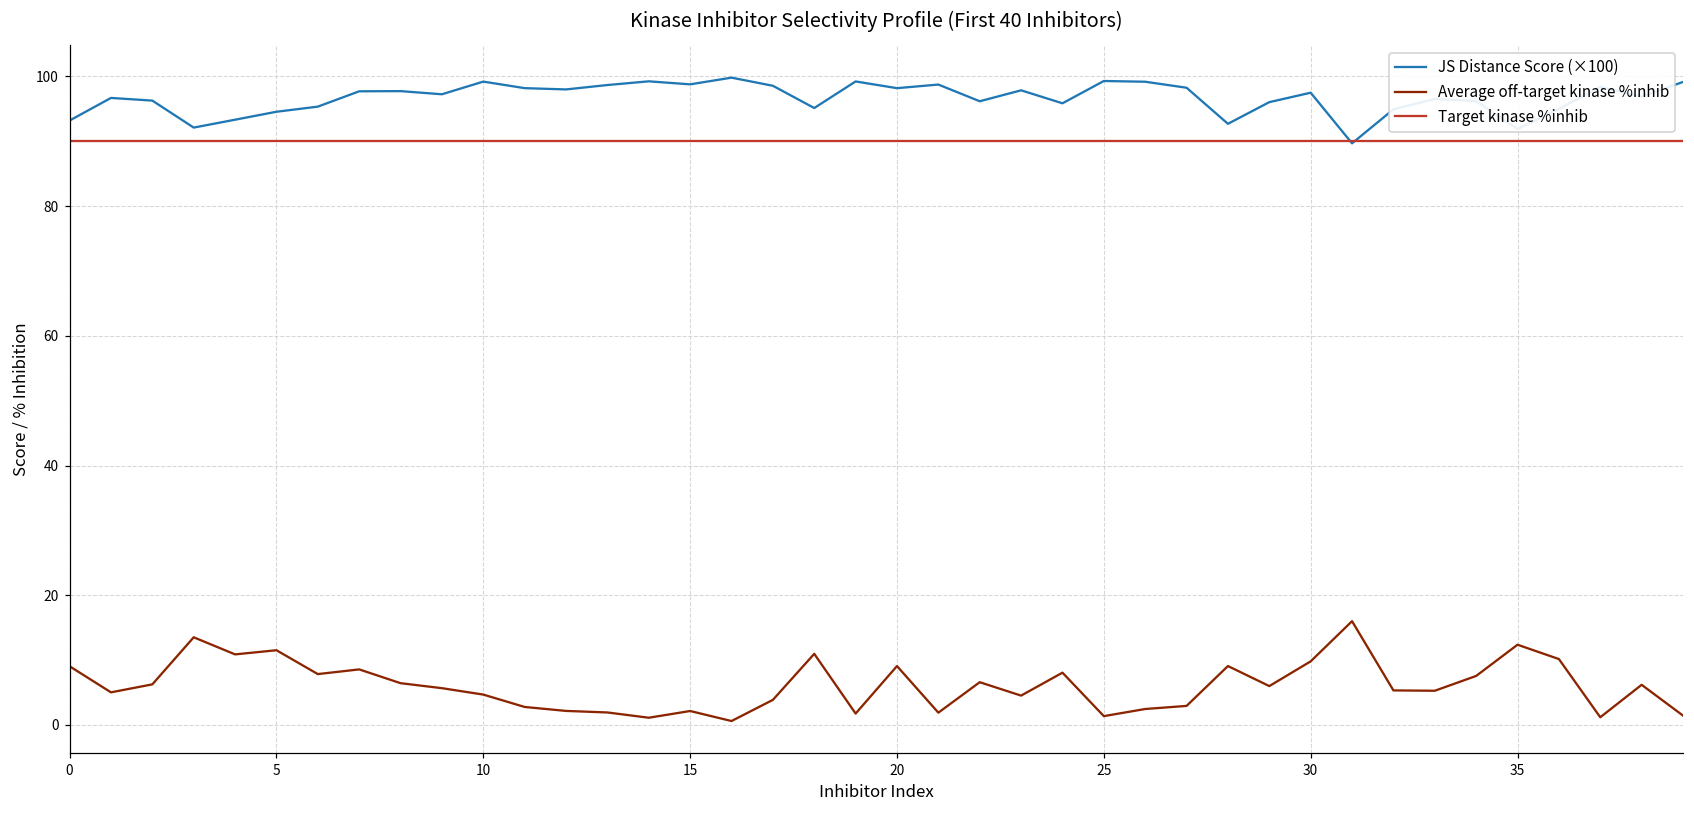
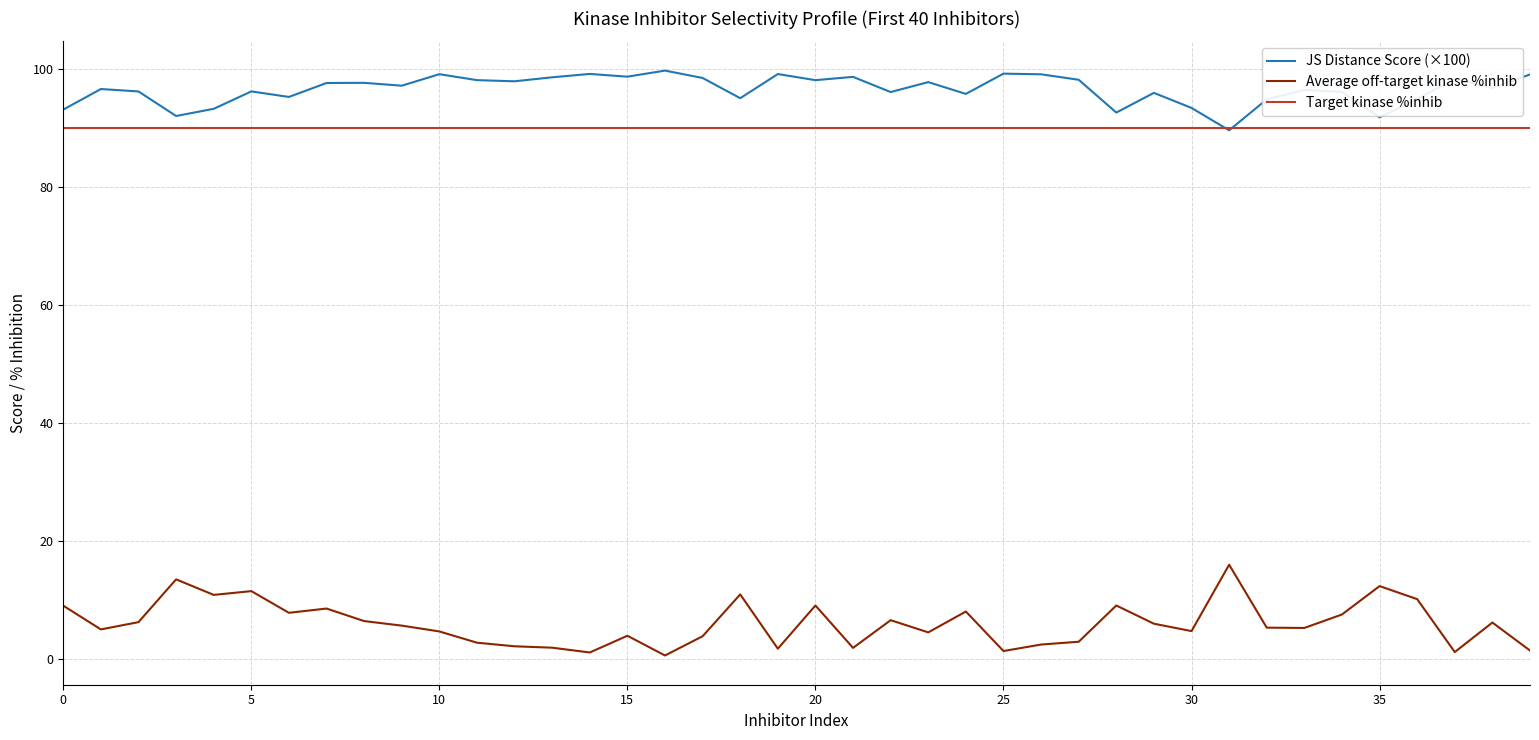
JS Distance Score (×100), 5: 95 -> 96
Average off-target kinase %inhib, 15: 2 -> 4
JS Distance Score (×100), 30: 97 -> 93
Average off-target kinase %inhib, 30: 10 -> 5
